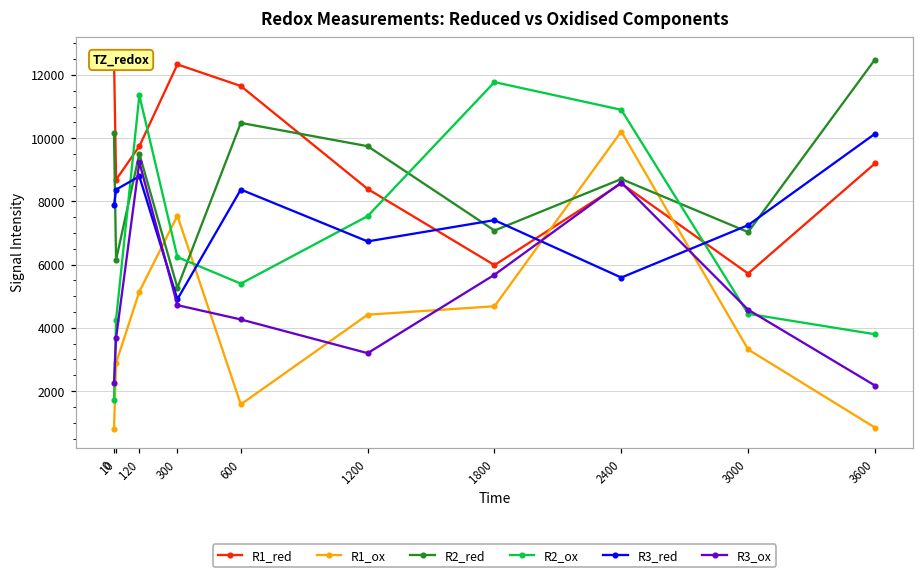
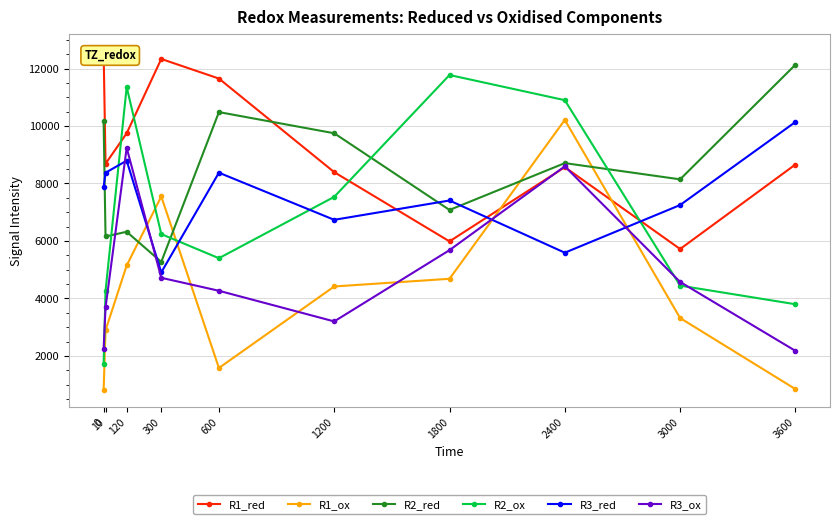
R2_red, 120: 9500 -> 6300
R2_red, 3000: 7000 -> 8100
R1_red, 3600: 9200 -> 8700
R2_red, 3600: 12500 -> 12100
